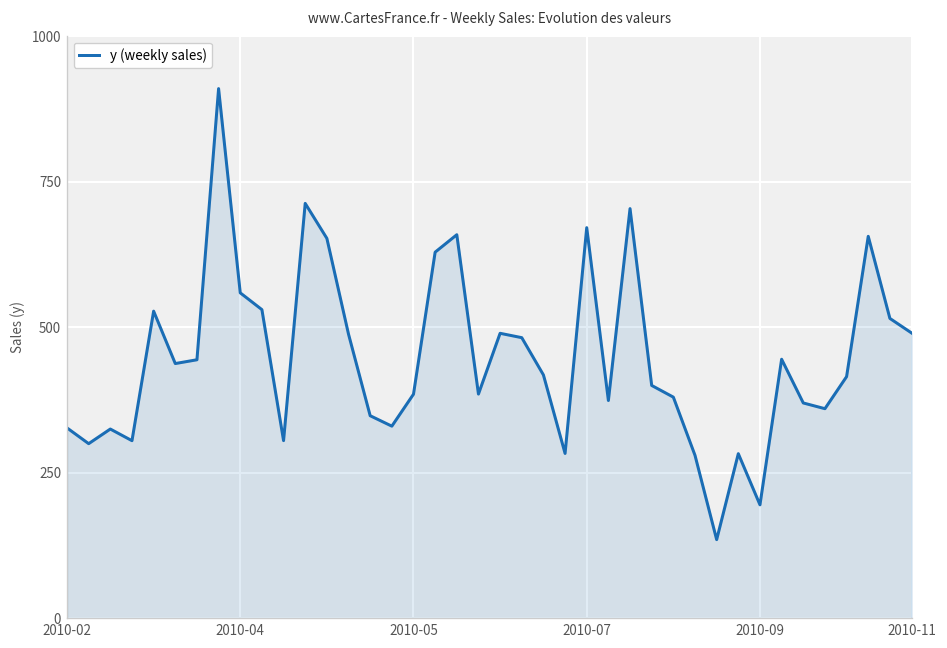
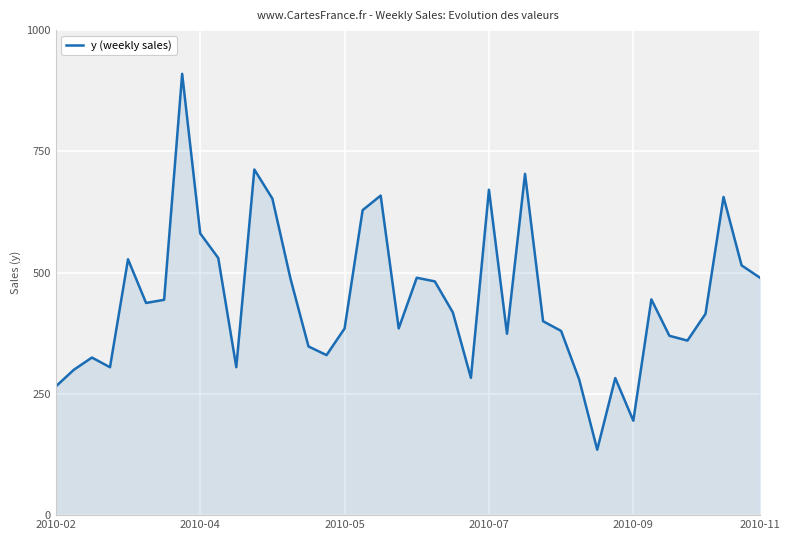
2010-02: 330 -> 270
2010-04: 560 -> 580
